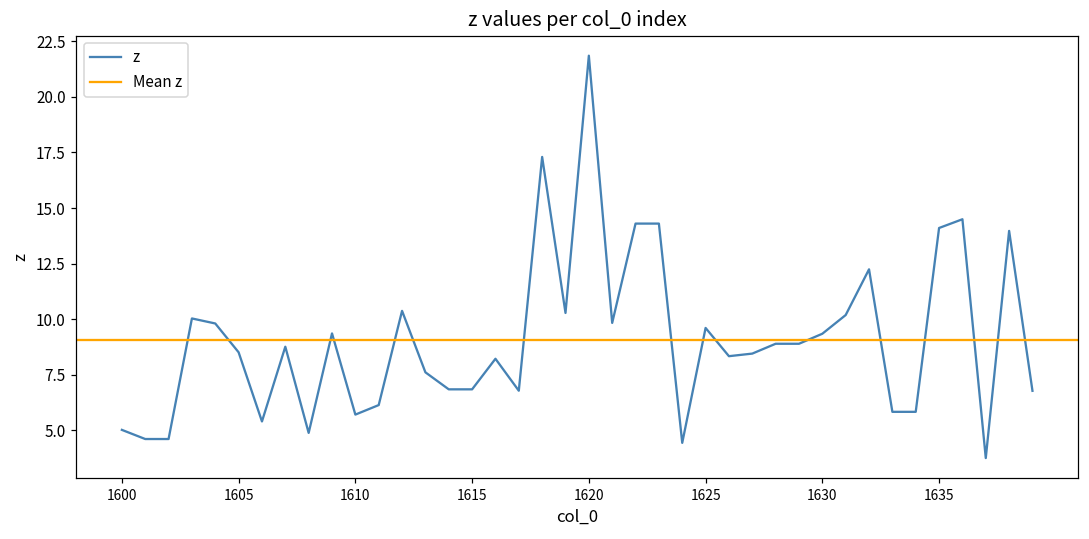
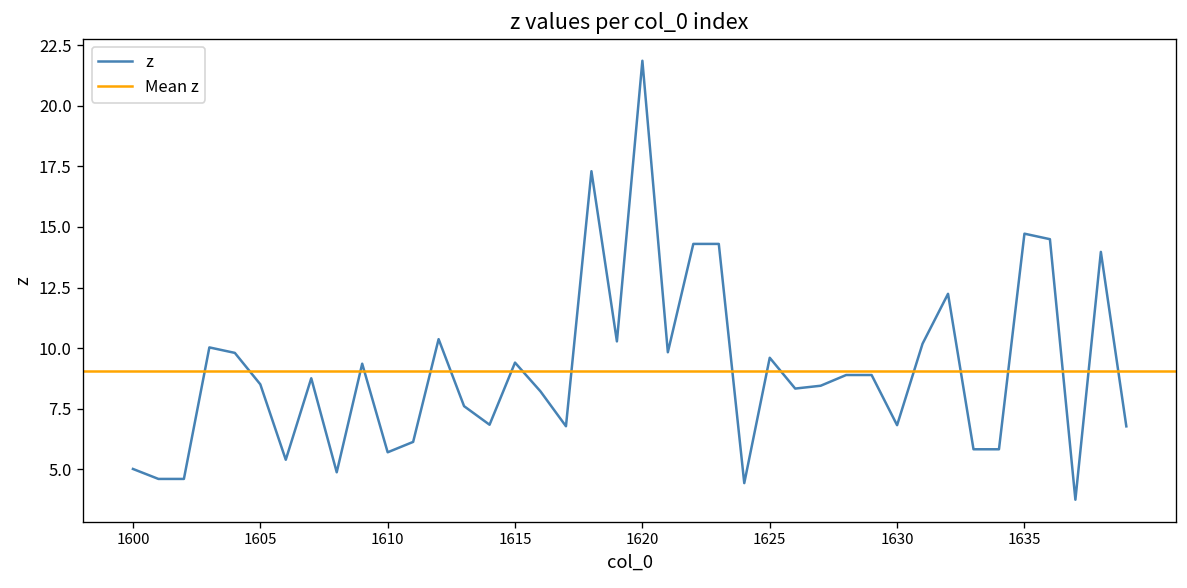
1615: 6.8 -> 9.4
1630: 9.3 -> 6.8
1635: 14.1 -> 14.7
